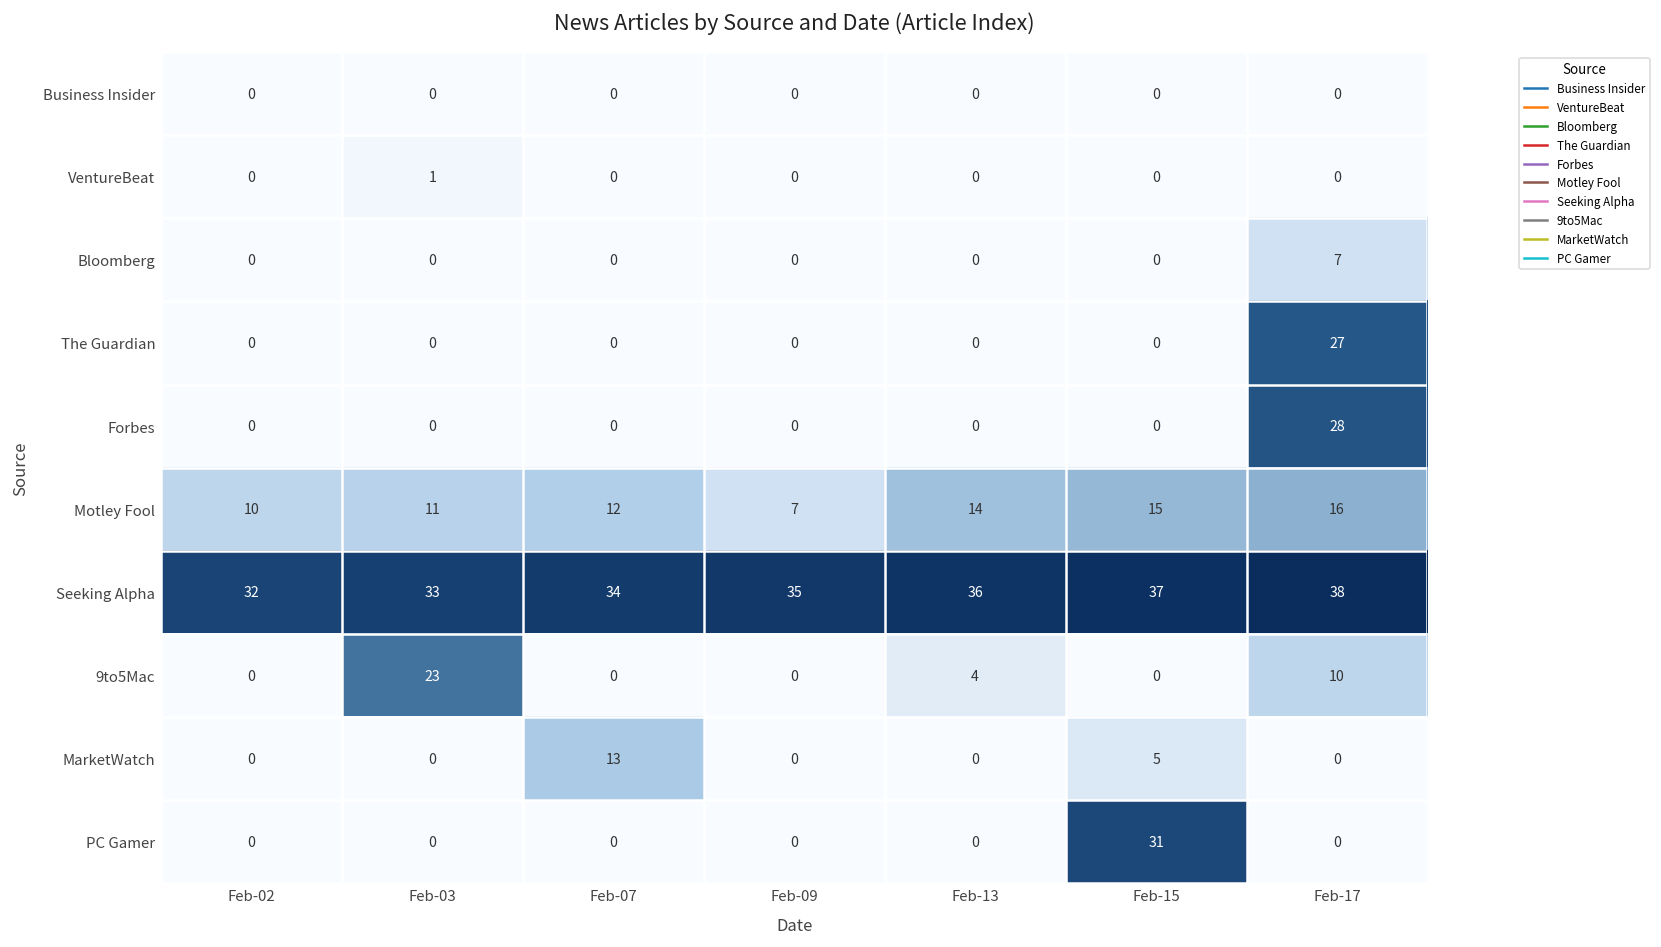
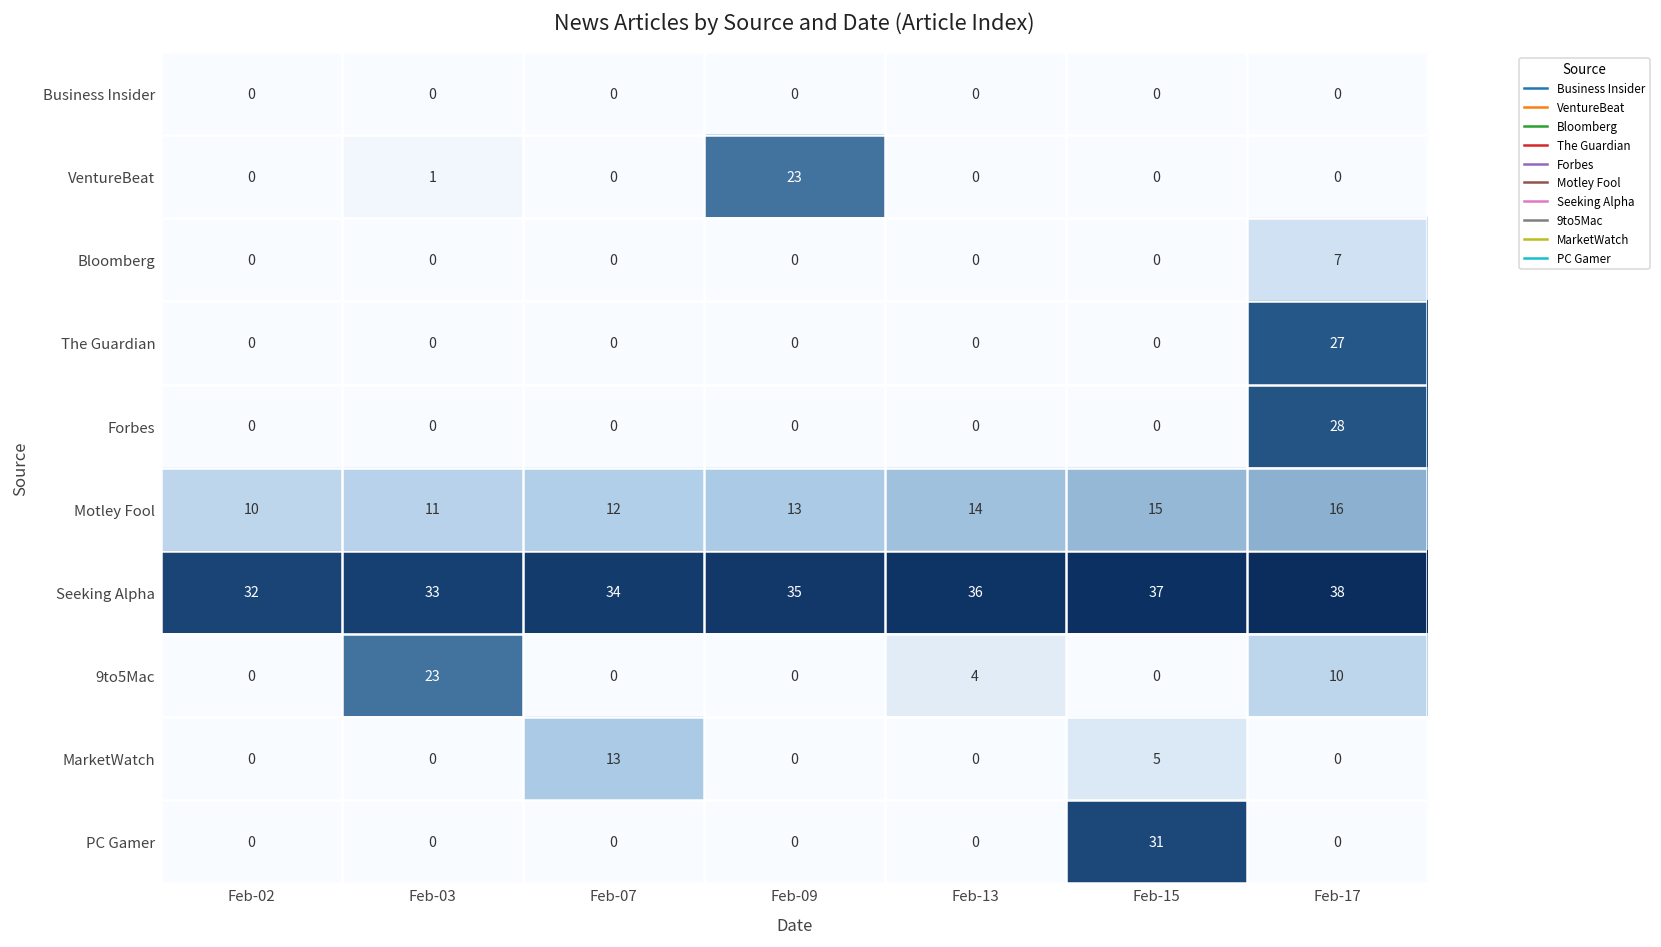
VentureBeat, Feb-09: 0 -> 23
Motley Fool, Feb-09: 7 -> 13
